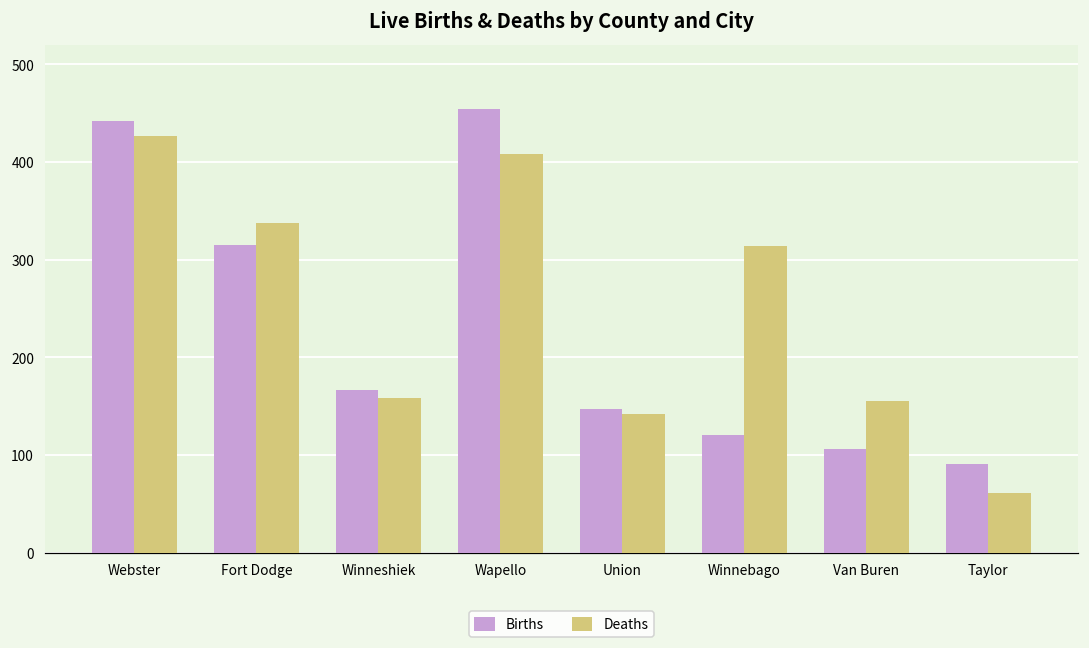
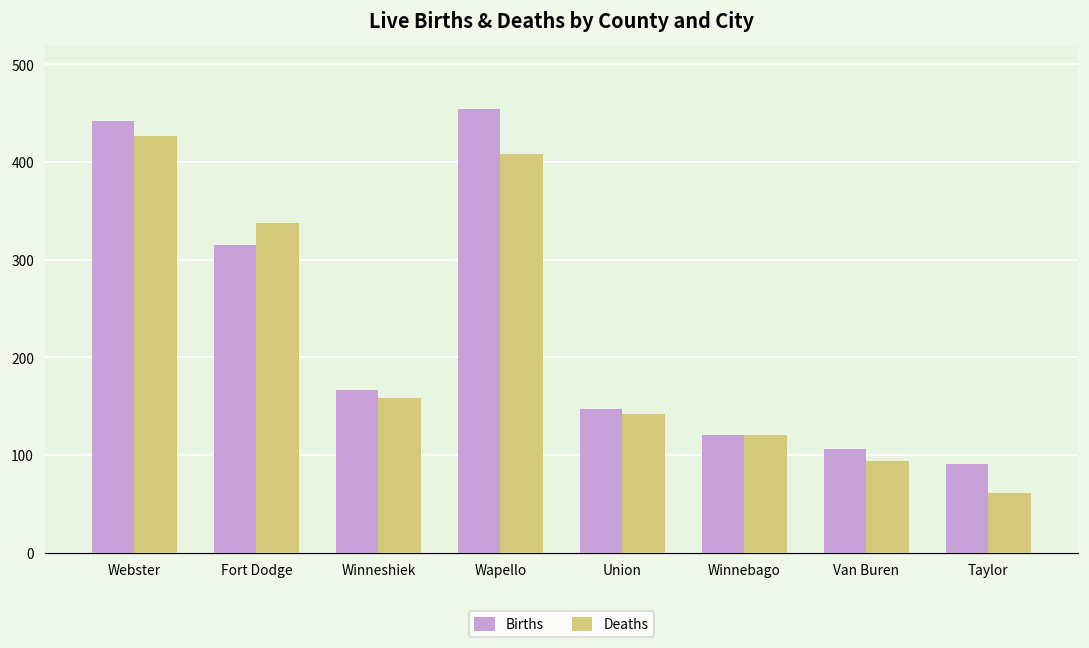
Deaths, Winnebago: 310 -> 120
Deaths, Van Buren: 160 -> 90
